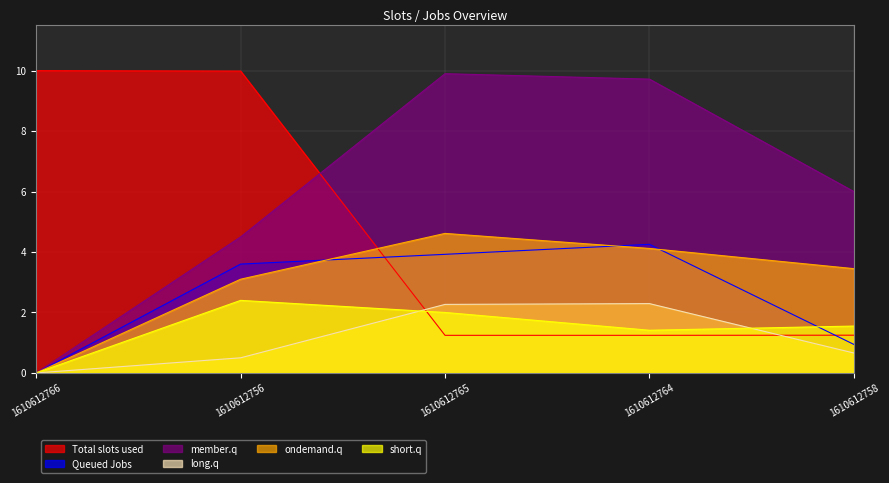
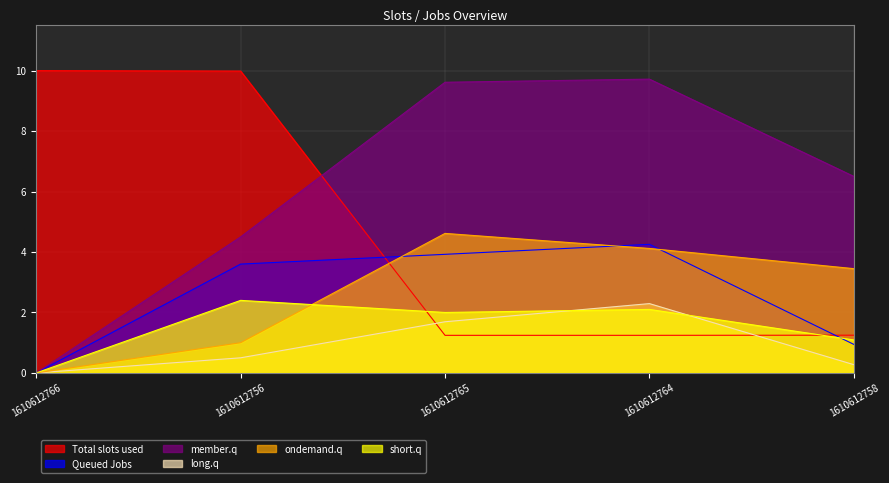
ondemand.q, 1610612756: 3.1 -> 1.0
member.q, 1610612765: 9.9 -> 9.6
long.q, 1610612765: 2.3 -> 1.7
short.q, 1610612764: 1.4 -> 2.1
member.q, 1610612758: 6.0 -> 6.5
long.q, 1610612758: 0.7 -> 0.3
short.q, 1610612758: 1.5 -> 1.1
